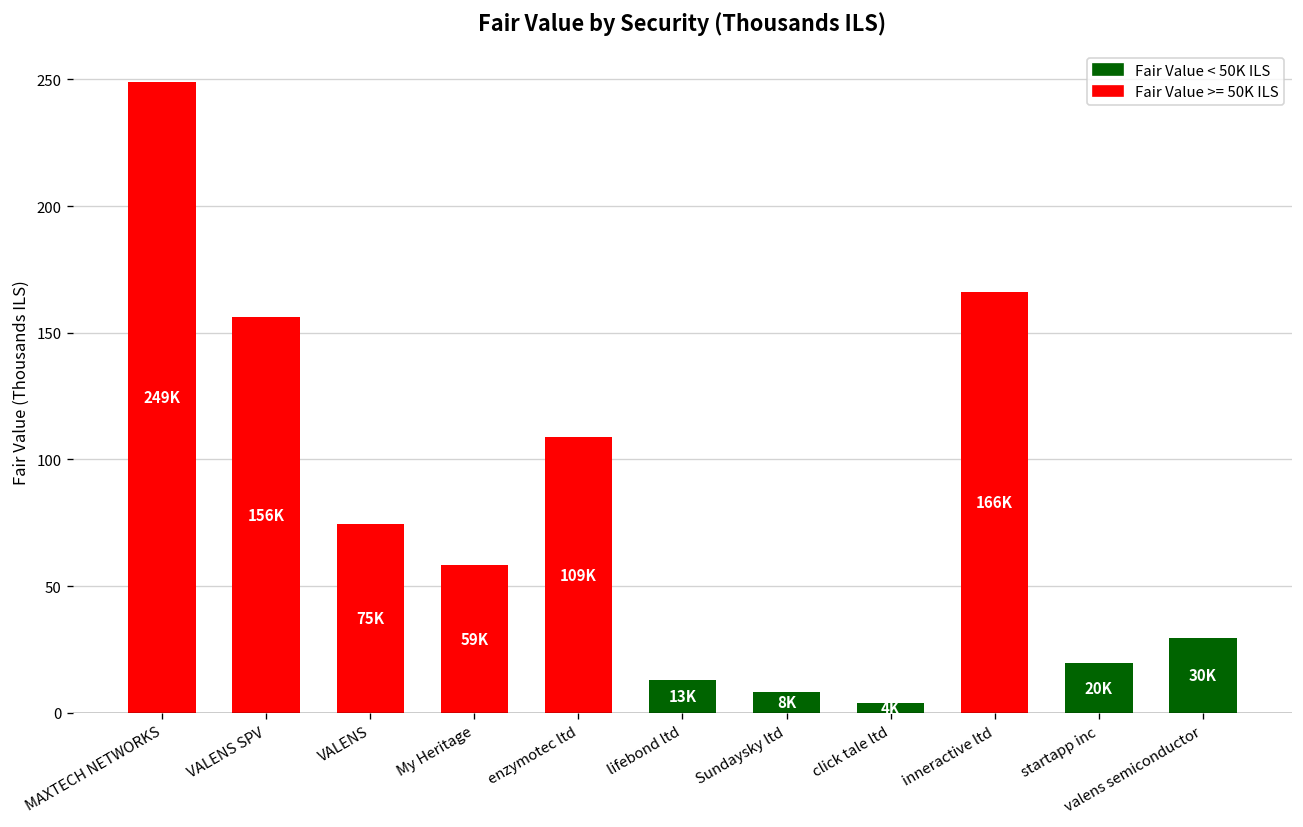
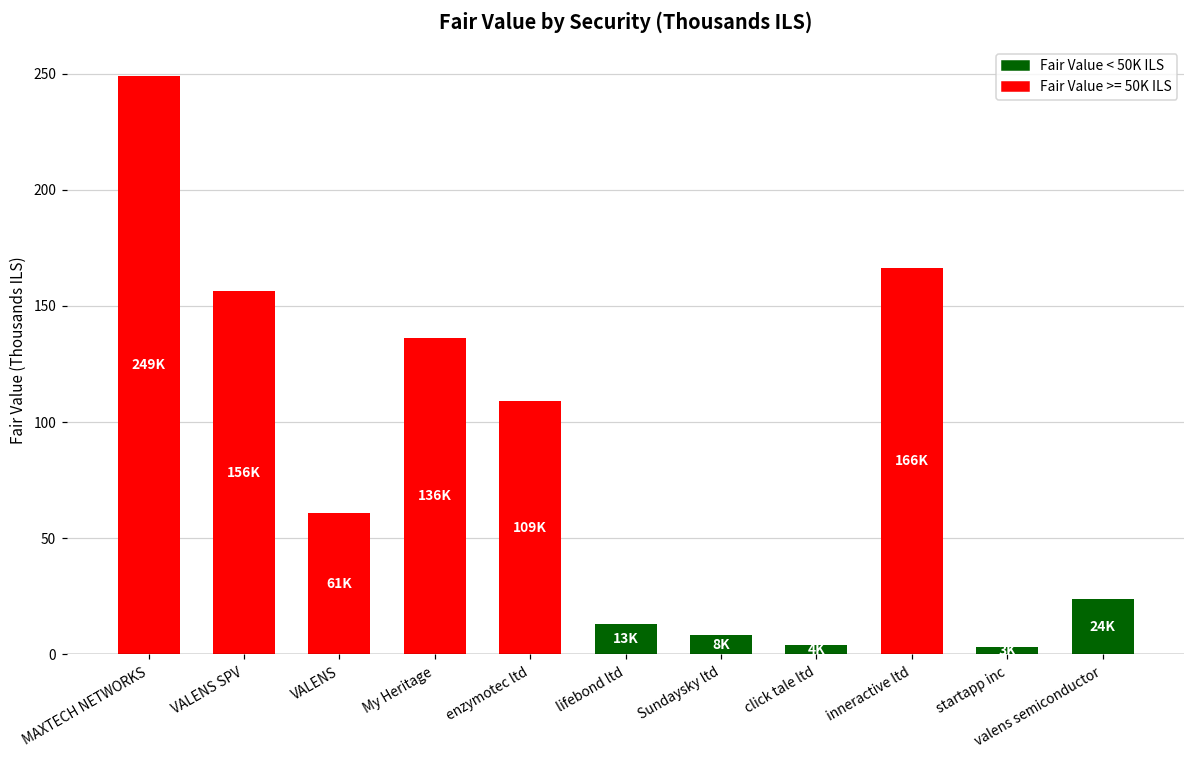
VALENS: 75K -> 61K
My Heritage: 59K -> 136K
startapp inc: 20 -> 3
valens semiconductor: 30K -> 24K
